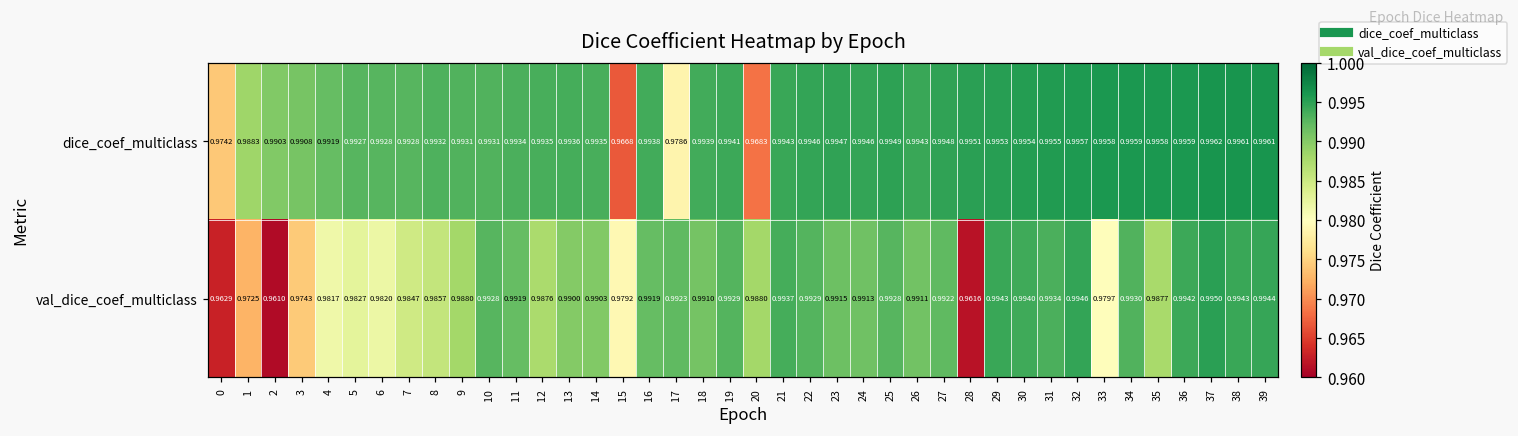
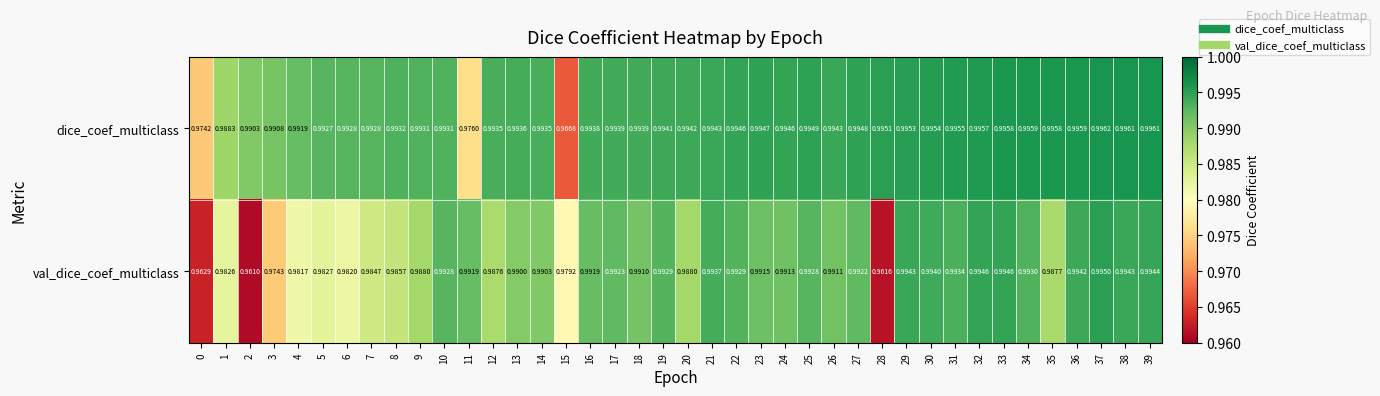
dice_coef_multiclass, 11: 0.9934 -> 0.9760
dice_coef_multiclass, 17: 0.9786 -> 0.9939
dice_coef_multiclass, 20: 0.9683 -> 0.9942
val_dice_coef_multiclass, 1: 0.9725 -> 0.9826
val_dice_coef_multiclass, 33: 0.9797 -> 0.9946
